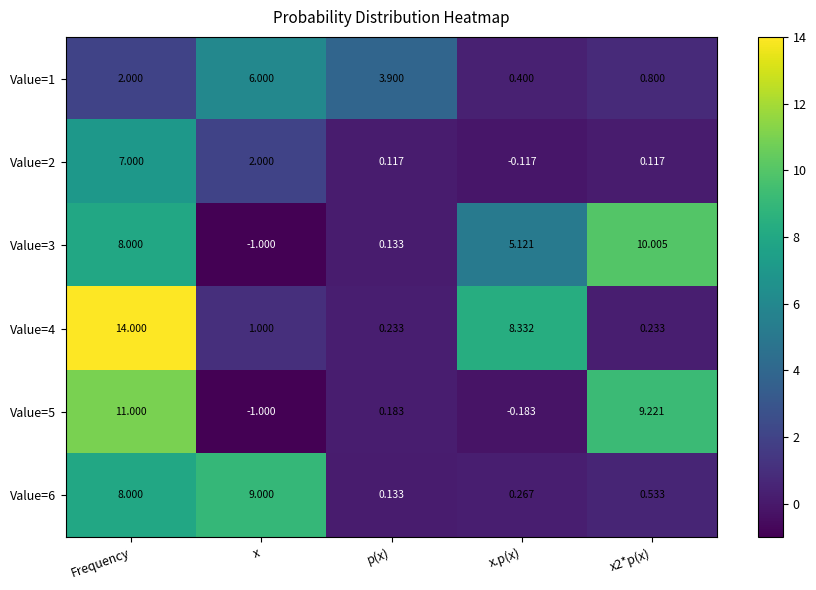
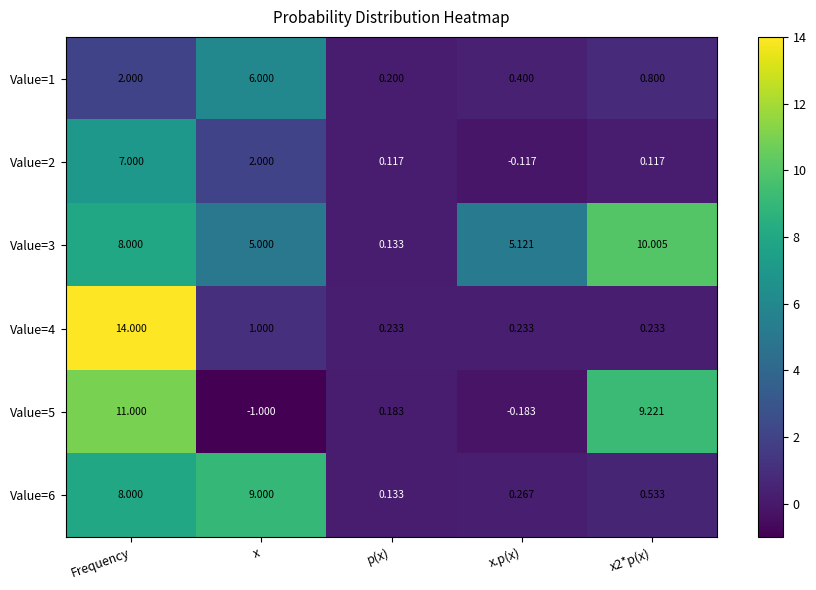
Value=1, p(x): 3.900 -> 0.200
Value=3, x: -1.000 -> 5.000
Value=4, x.p(x): 8.332 -> 0.233
